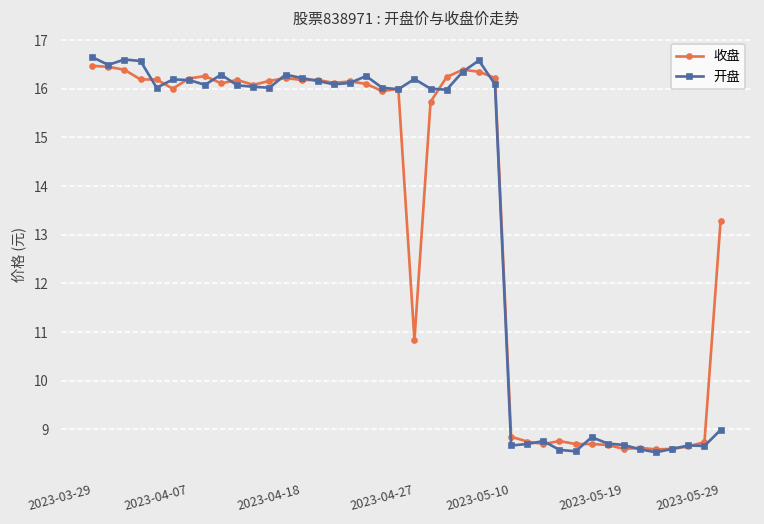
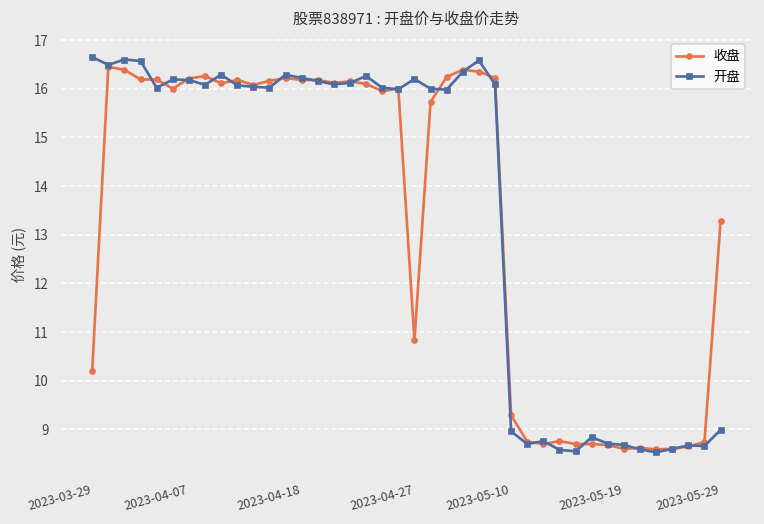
收盘, 2023-03-29: 16.5 -> 10.2
收盘, 2023-05-10: 8.9 -> 9.3
开盘, 2023-05-10: 8.7 -> 9.0
